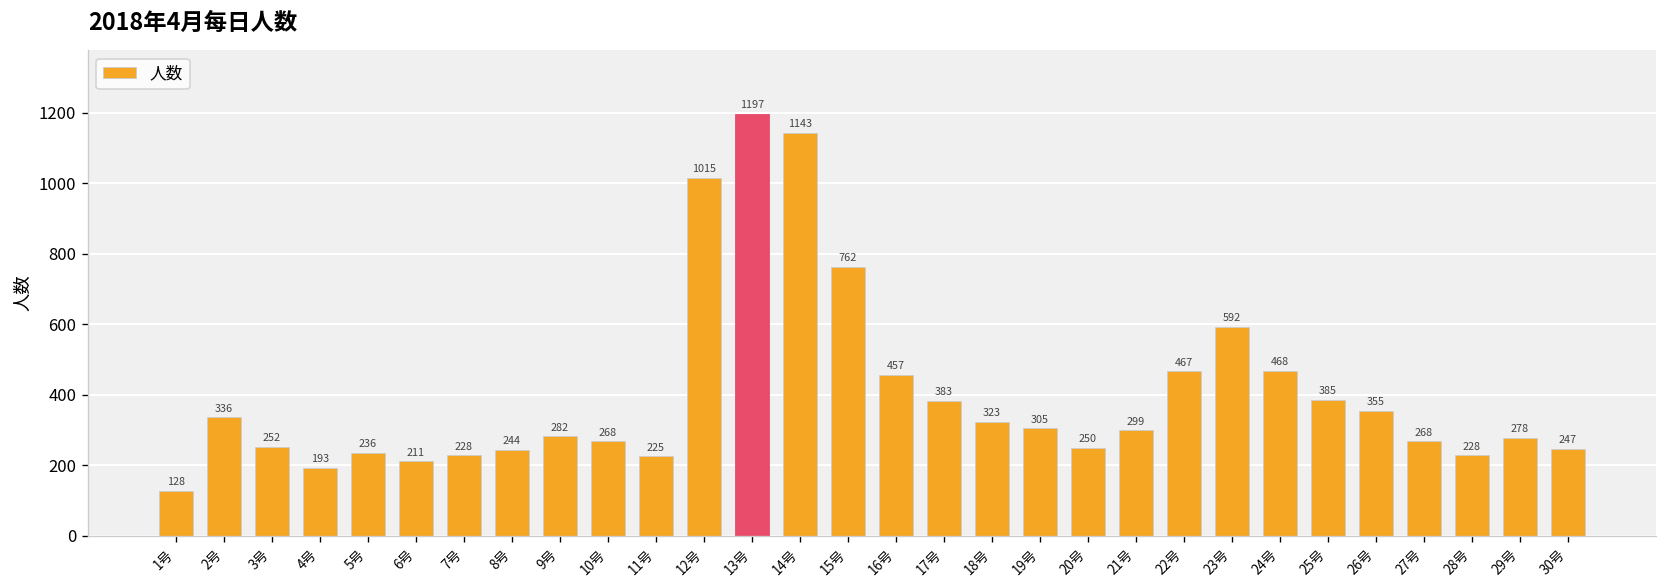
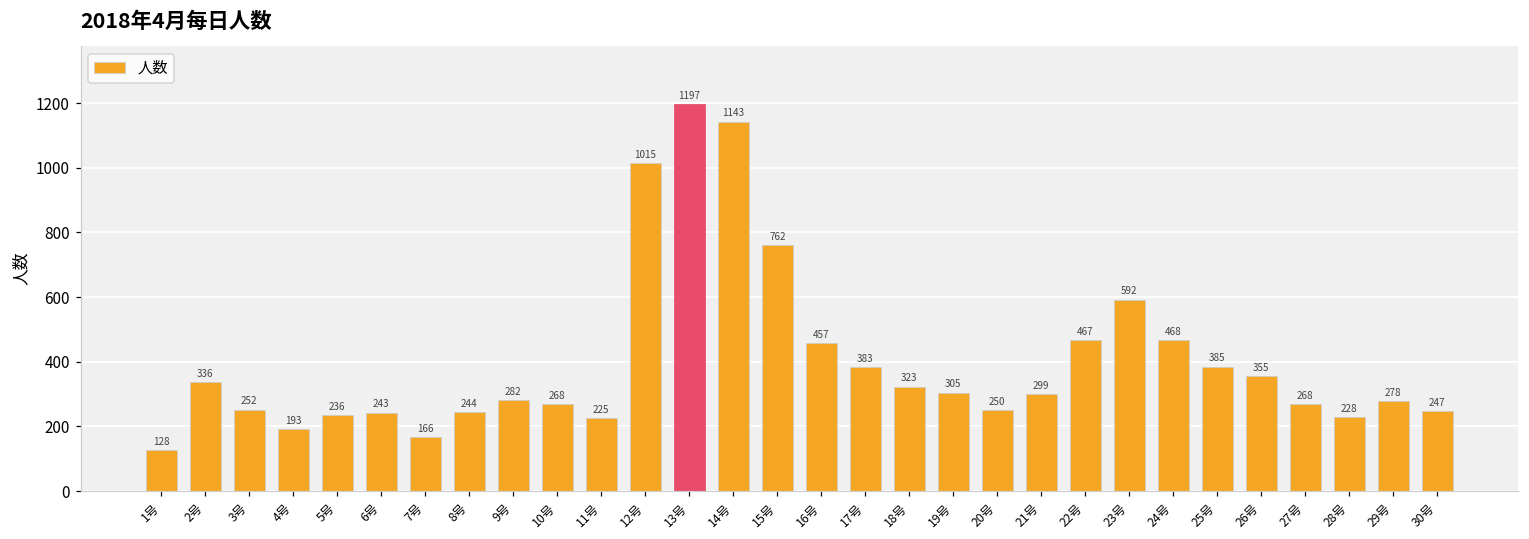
6号: 211 -> 243
7号: 228 -> 166
